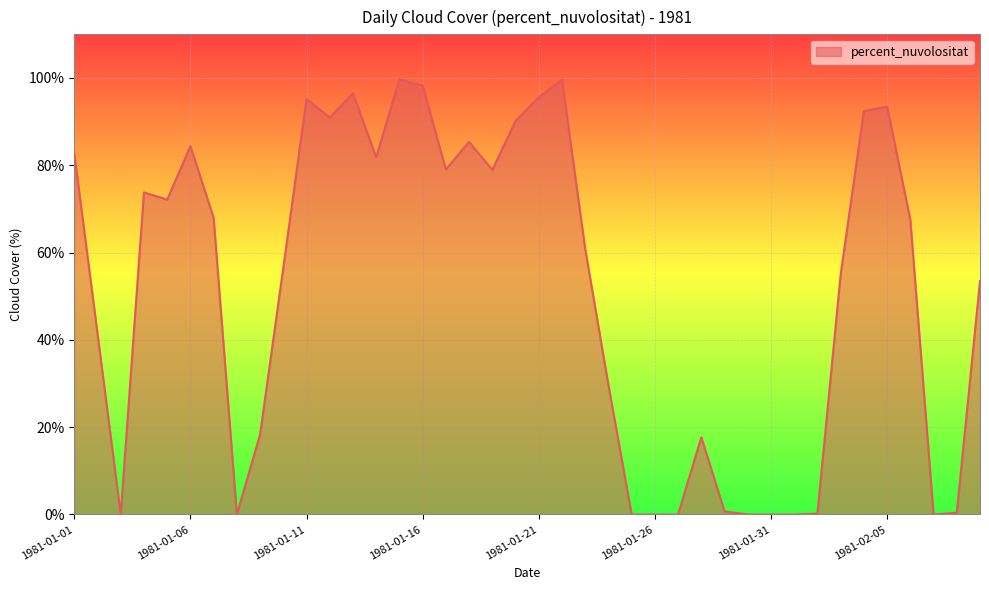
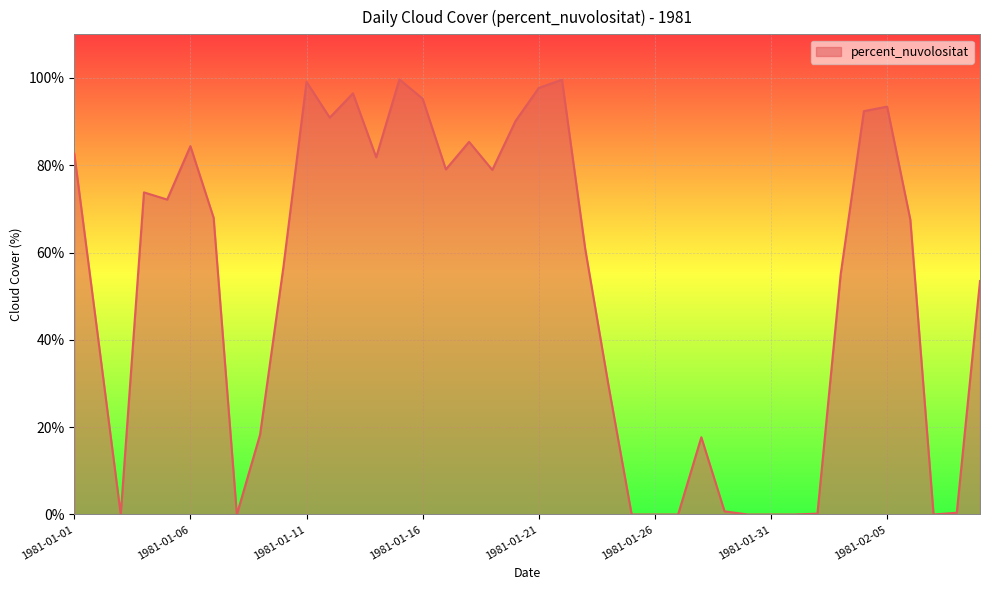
1981-01-11: 95% -> 99%
1981-01-16: 98% -> 95%
1981-01-21: 96% -> 98%
